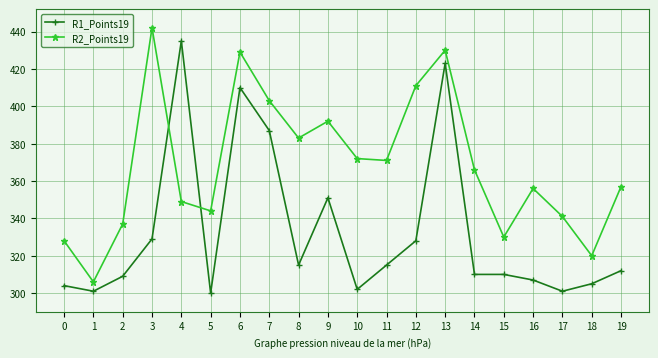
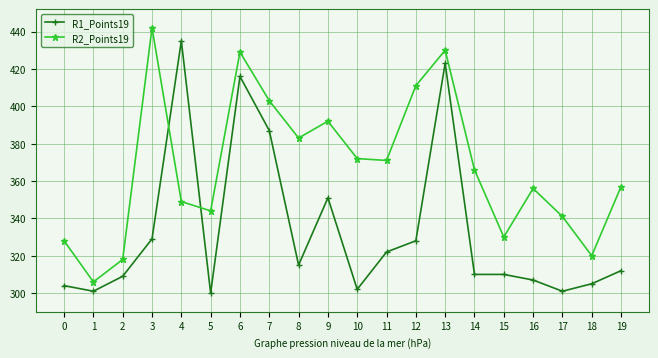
R2_Points19, 2: 337 -> 318
R1_Points19, 6: 410 -> 416
R1_Points19, 11: 315 -> 322
